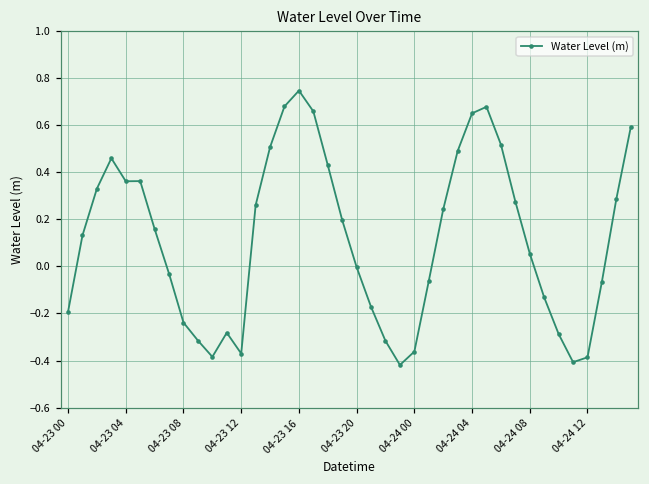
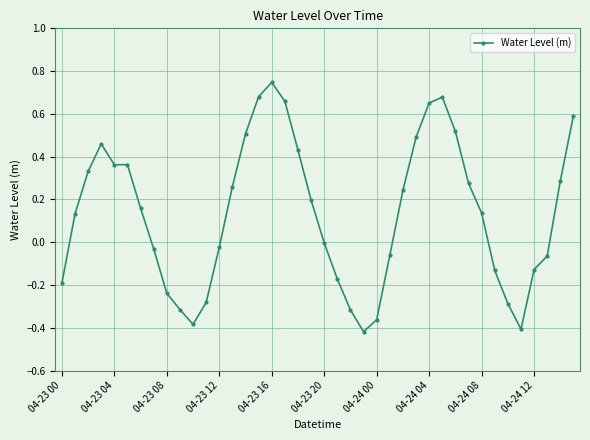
04-23 12: -0.37 -> -0.02
04-24 08: 0.05 -> 0.14
04-24 12: -0.39 -> -0.13
